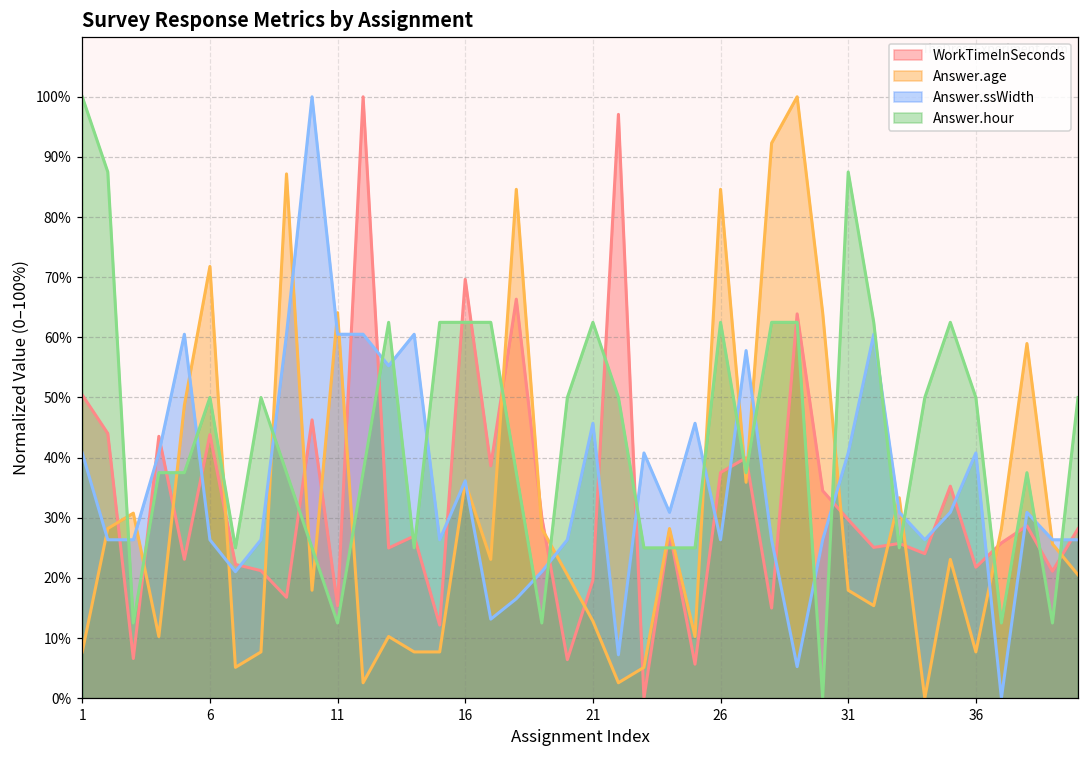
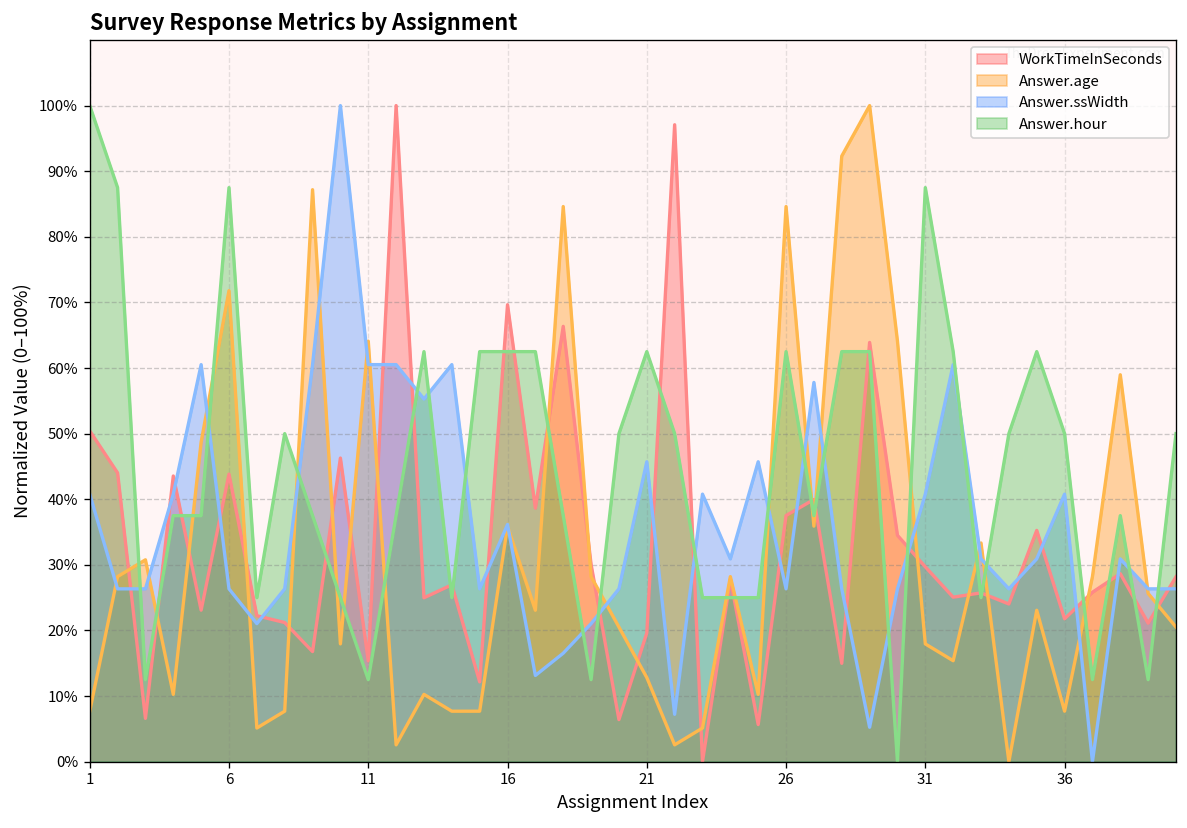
Answer.hour, 6: 50% -> 88%
